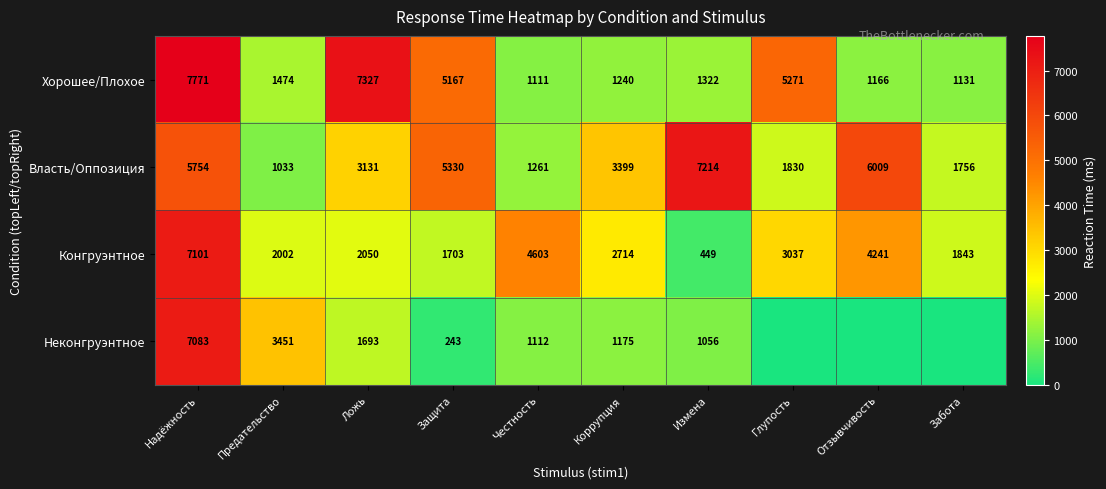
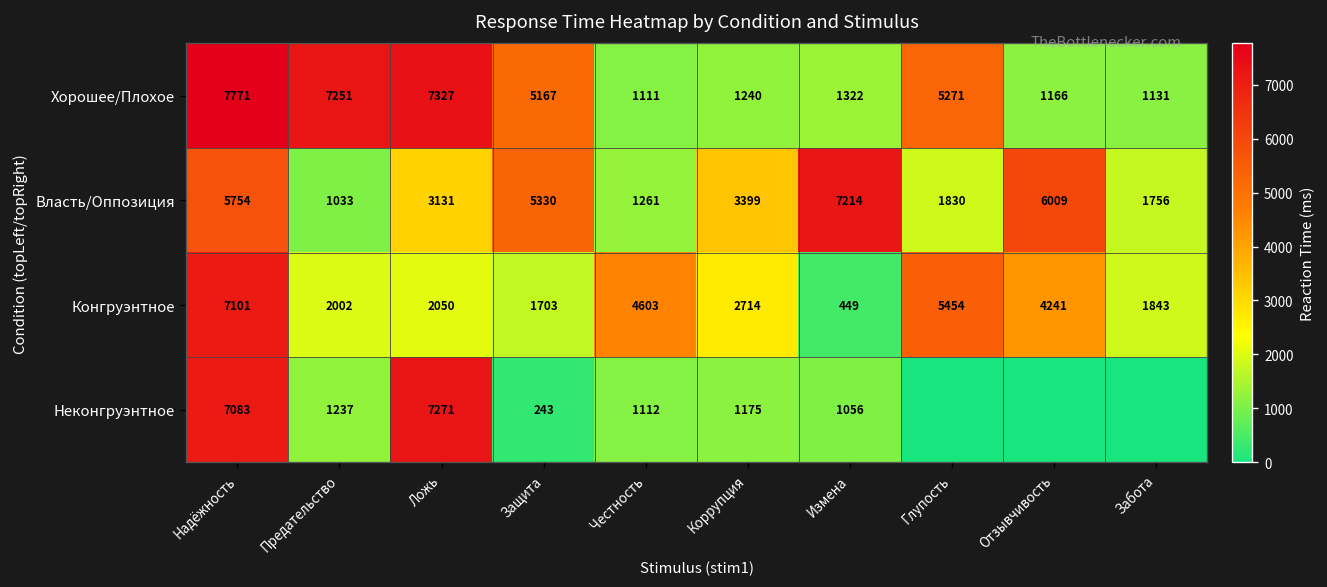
Хорошее/Плохое, Предательство: 1474 -> 7251
Конгруэнтное, Глупость: 3037 -> 5454
Неконгруэнтное, Предательство: 3451 -> 1237
Неконгруэнтное, Ложь: 1693 -> 7271
